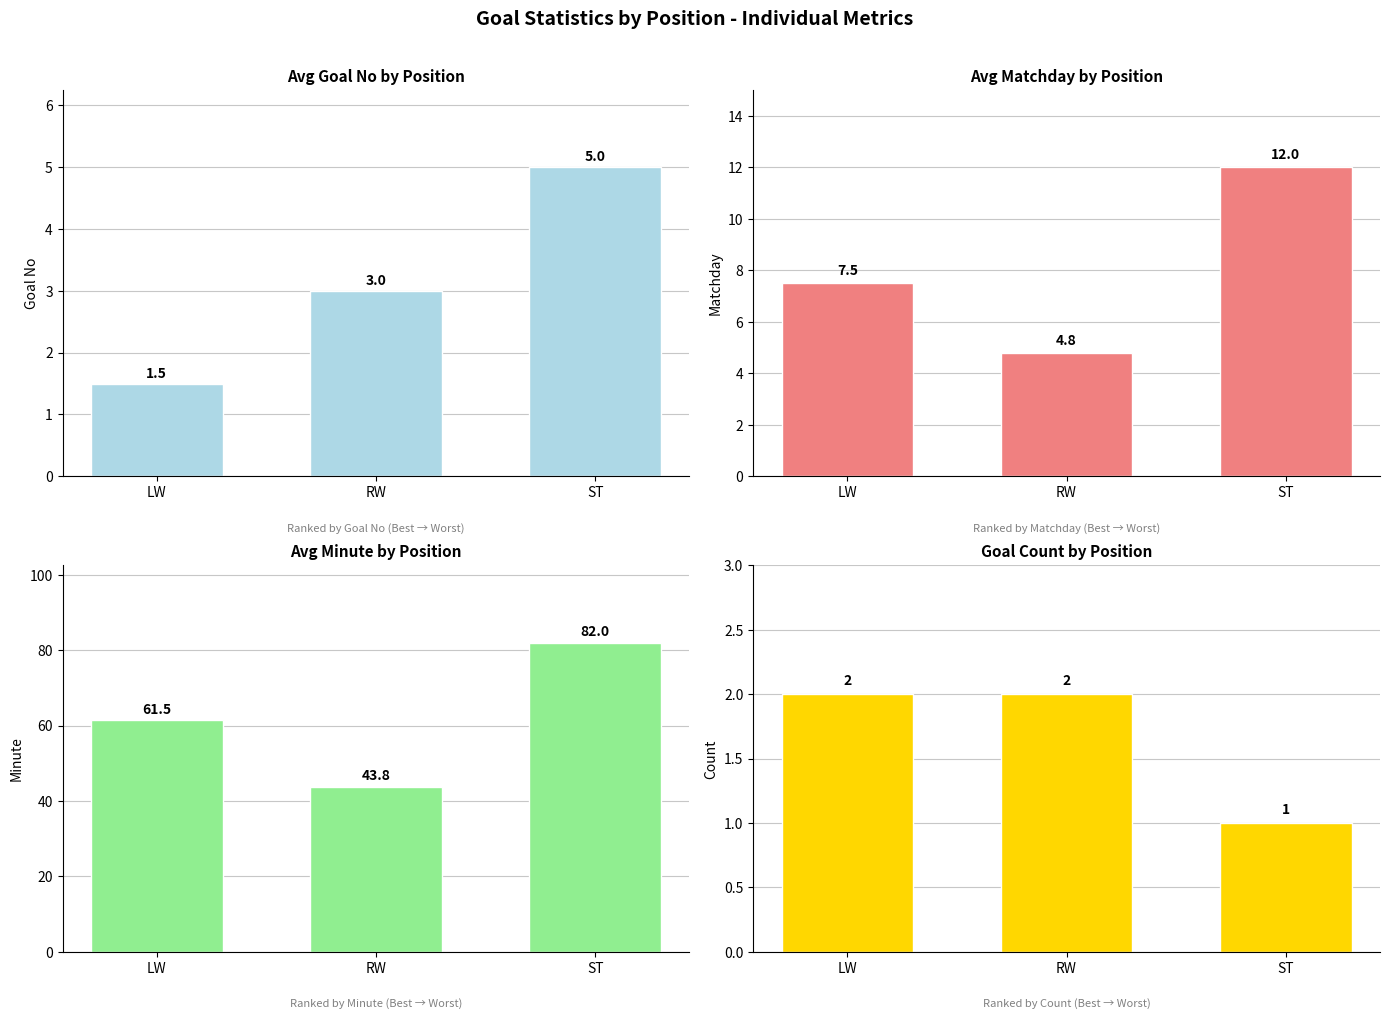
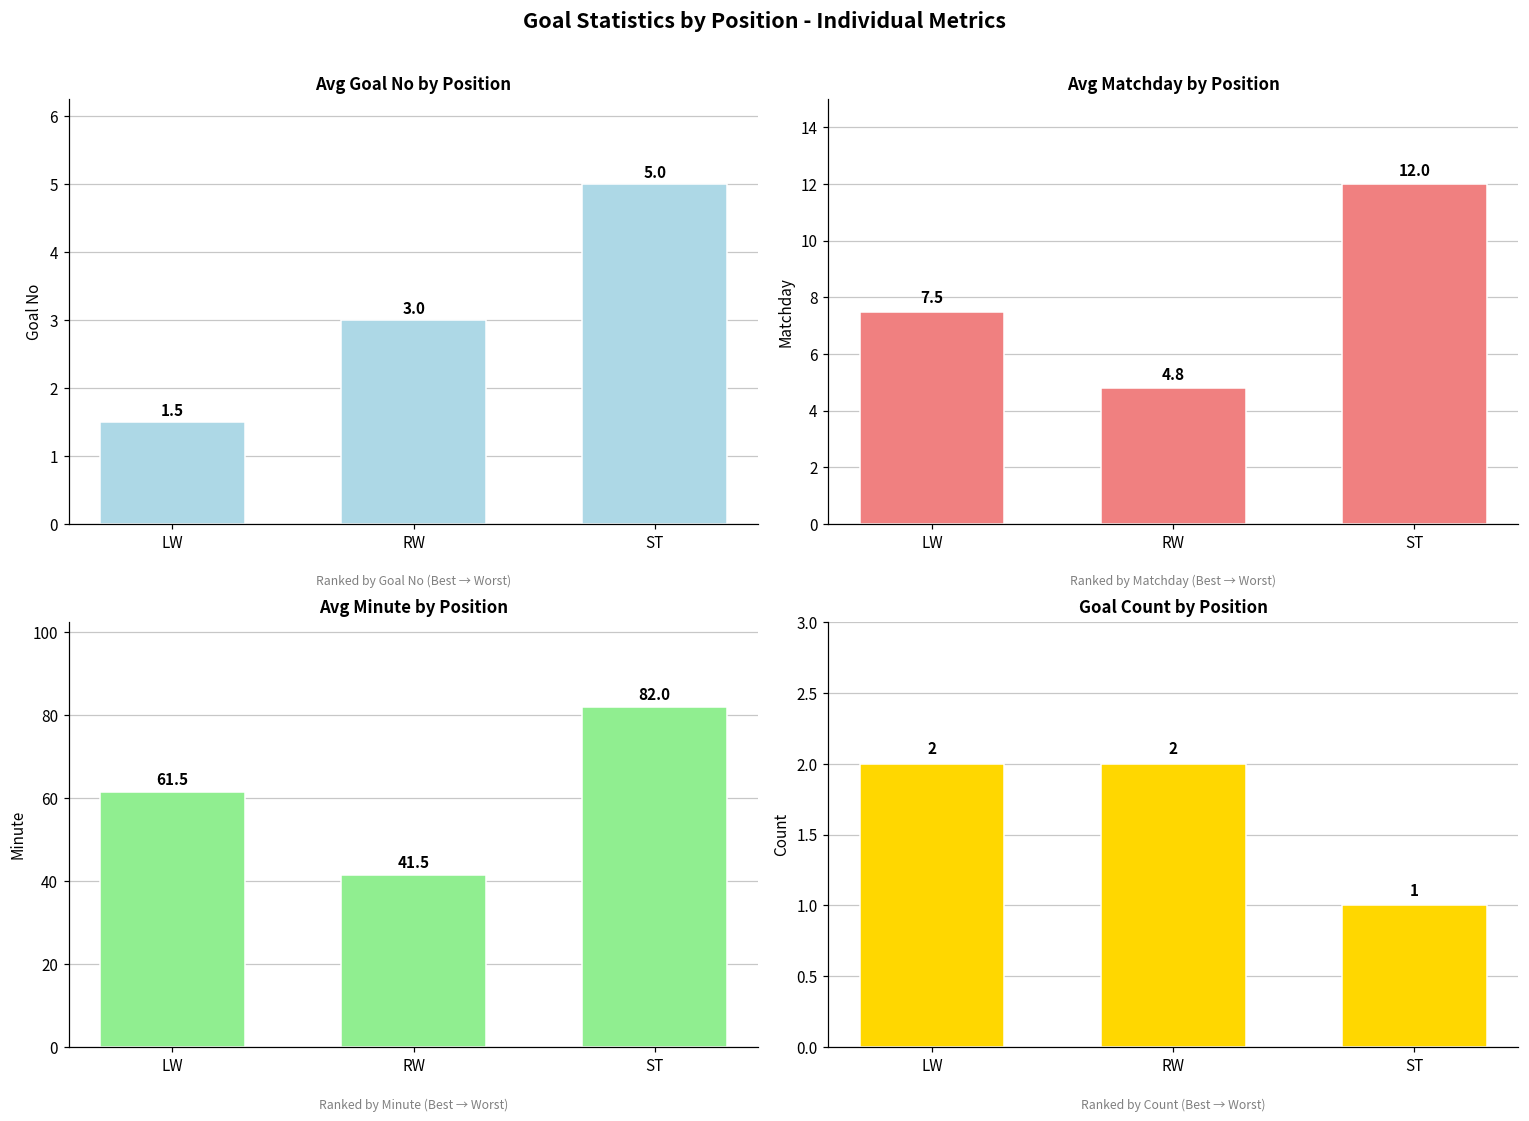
Avg Minute by Position, RW: 43.8 -> 41.5
